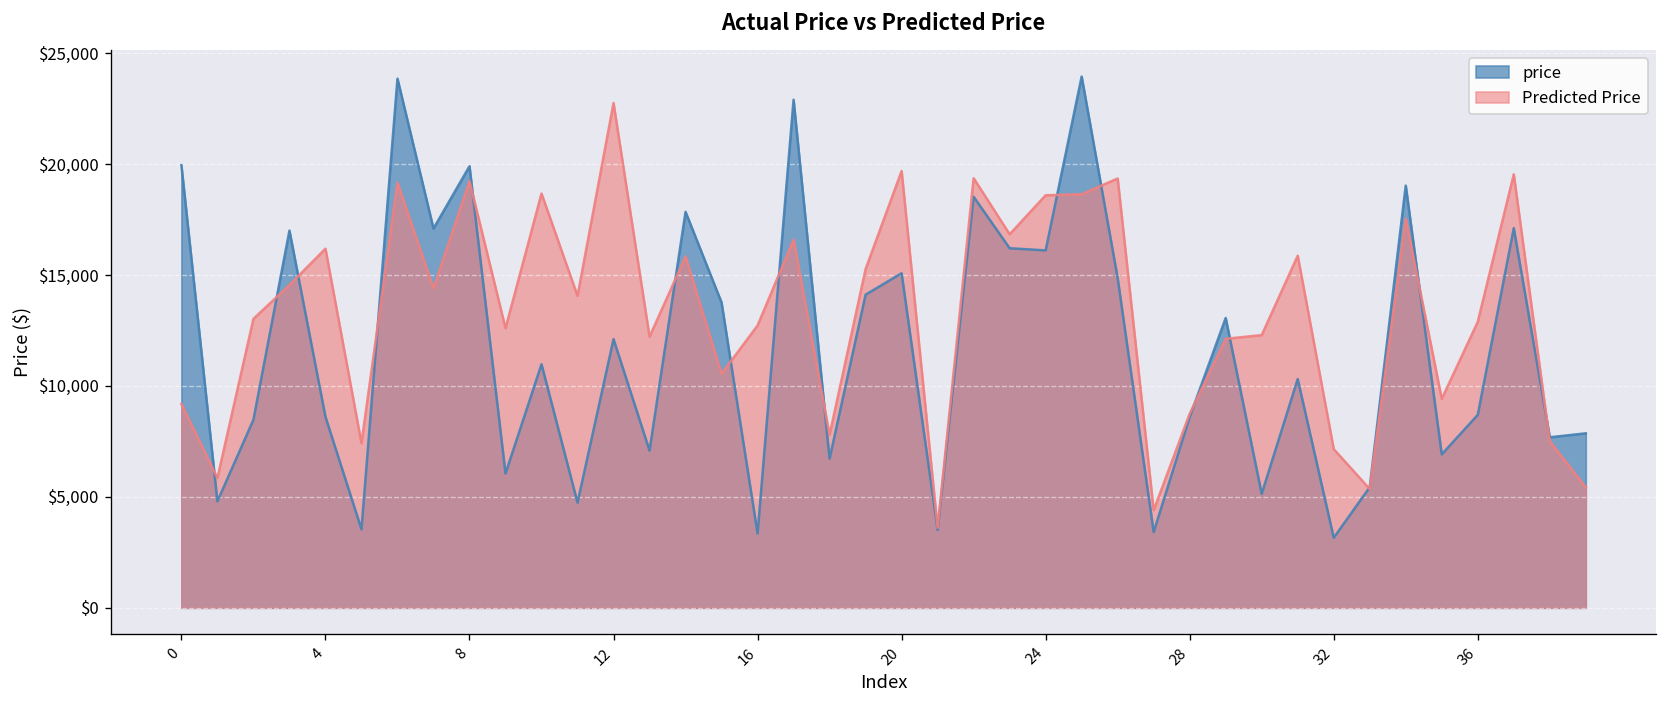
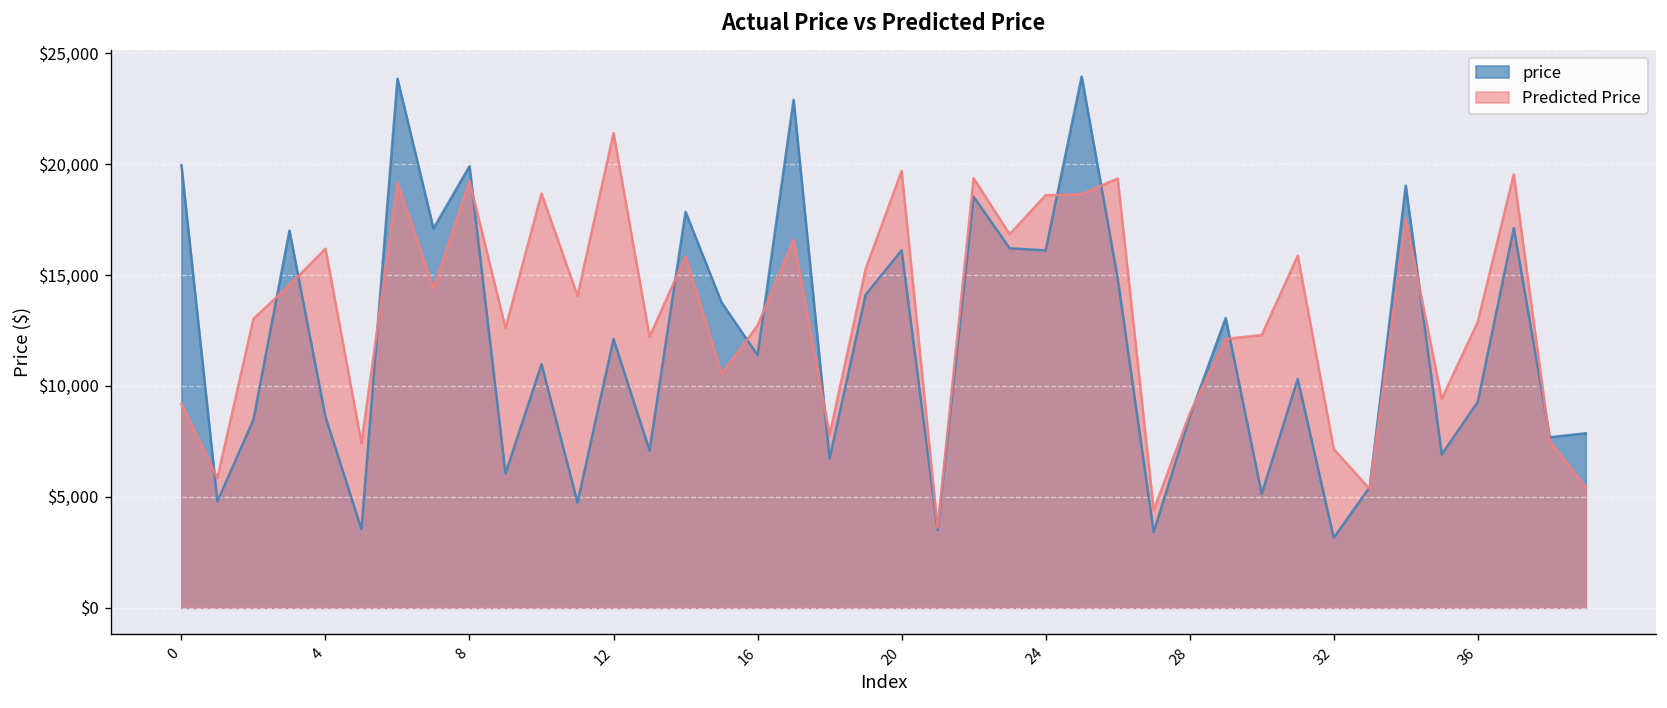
Predicted Price, 12: $22,700 -> $21,400
price, 16: $3,300 -> $11,400
price, 20: $15,100 -> $16,100
price, 36: $8,700 -> $9,300
